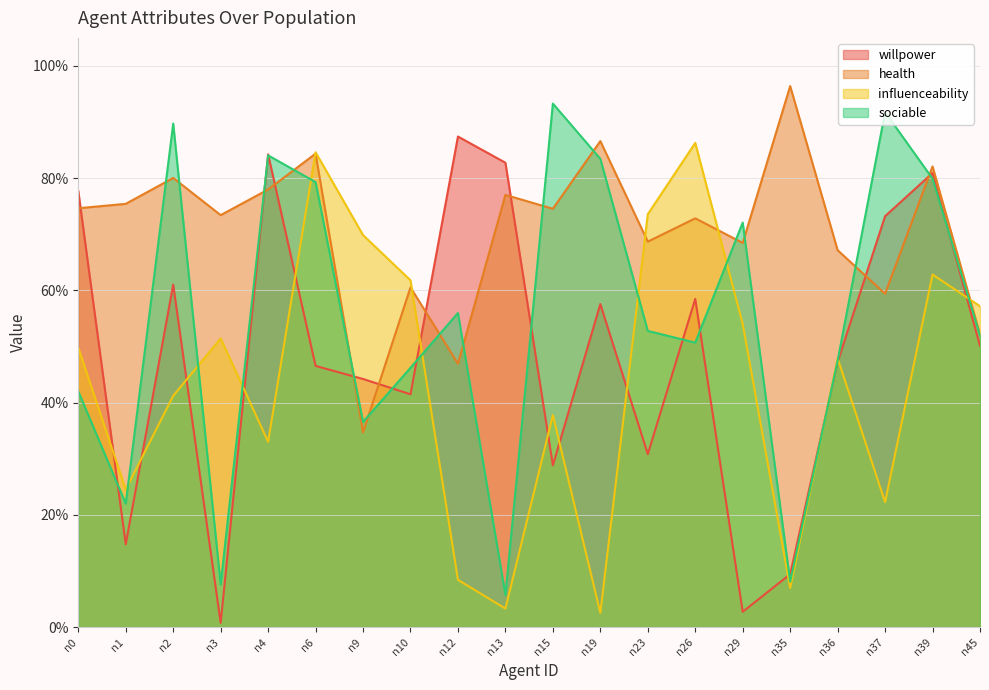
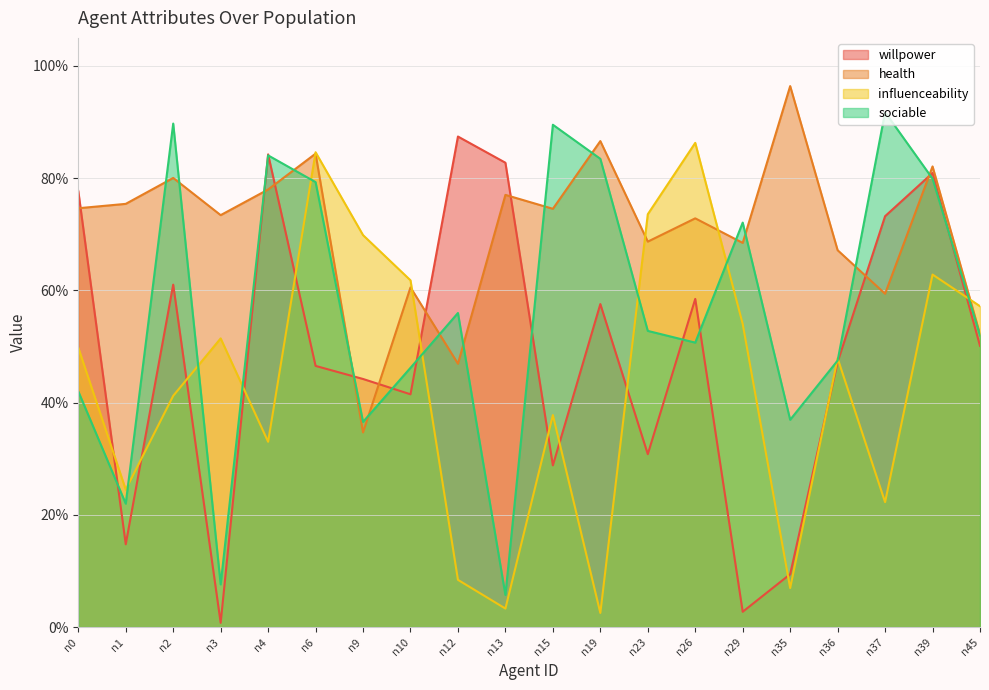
sociable, n15: 93% -> 90%
sociable, n35: 8% -> 37%
